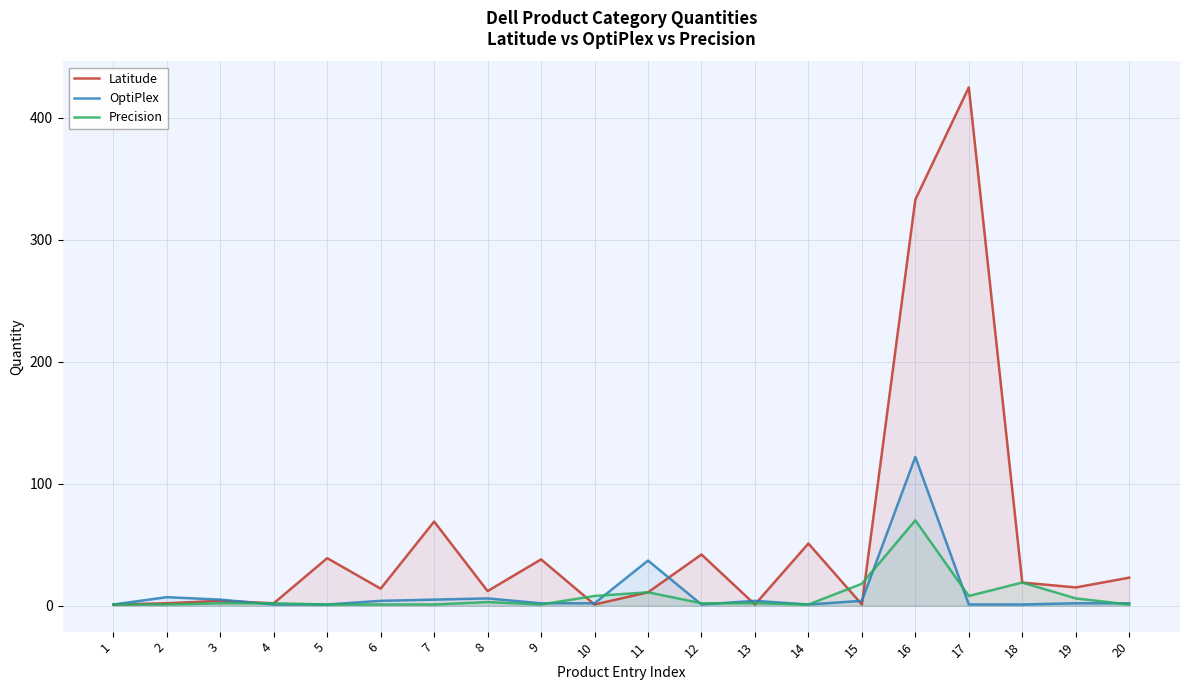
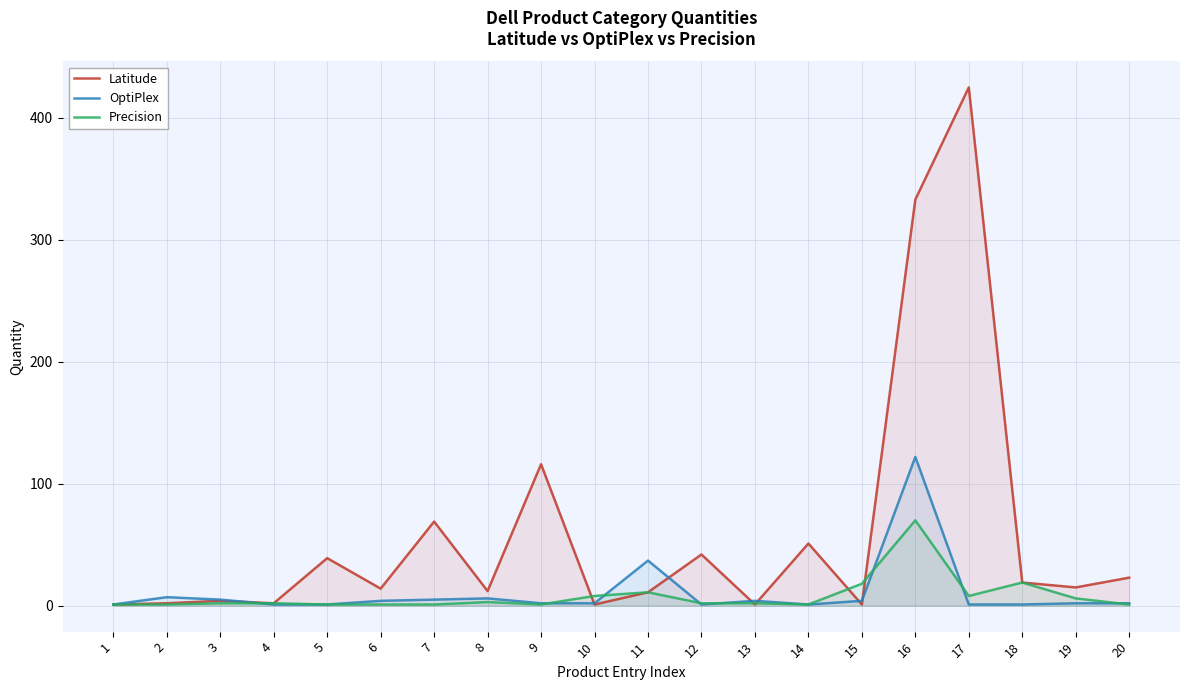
Latitude, 9: 38 -> 116
